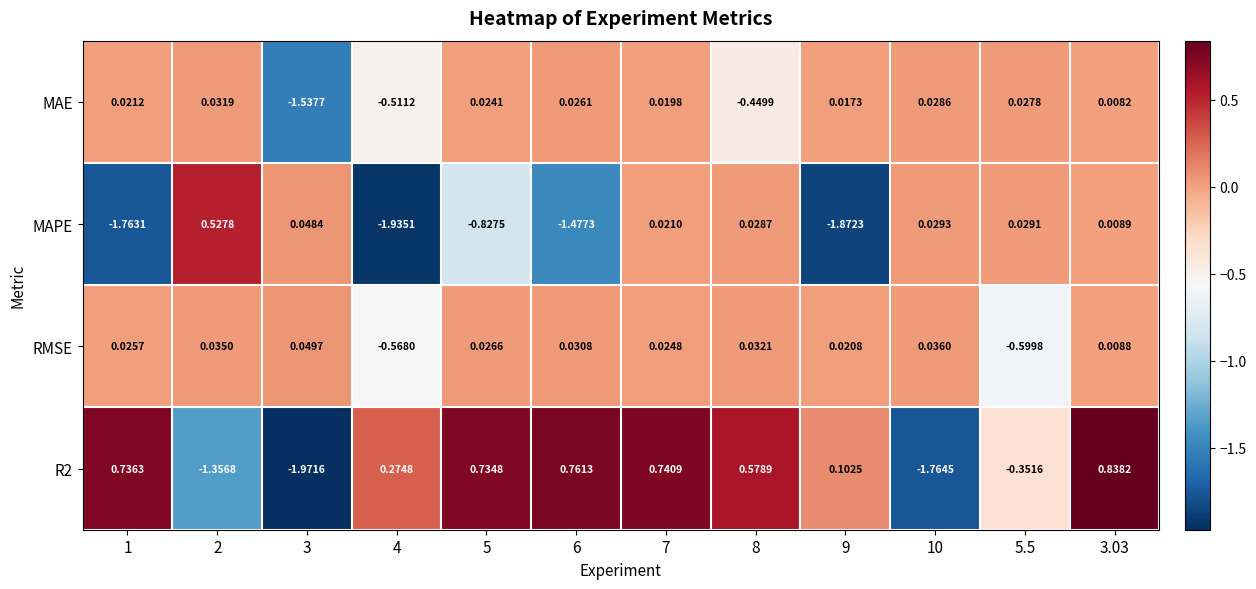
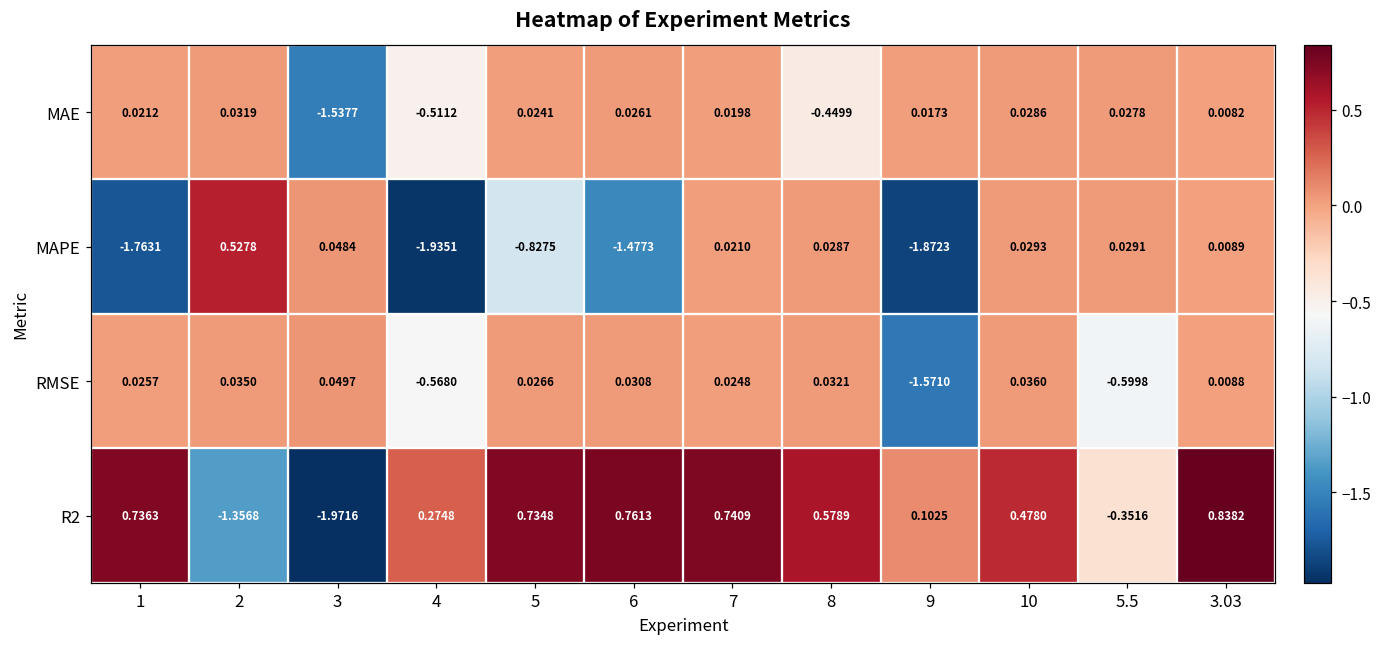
RMSE, 9: 0.0208 -> -1.5710
R2, 10: -1.7645 -> 0.4780
